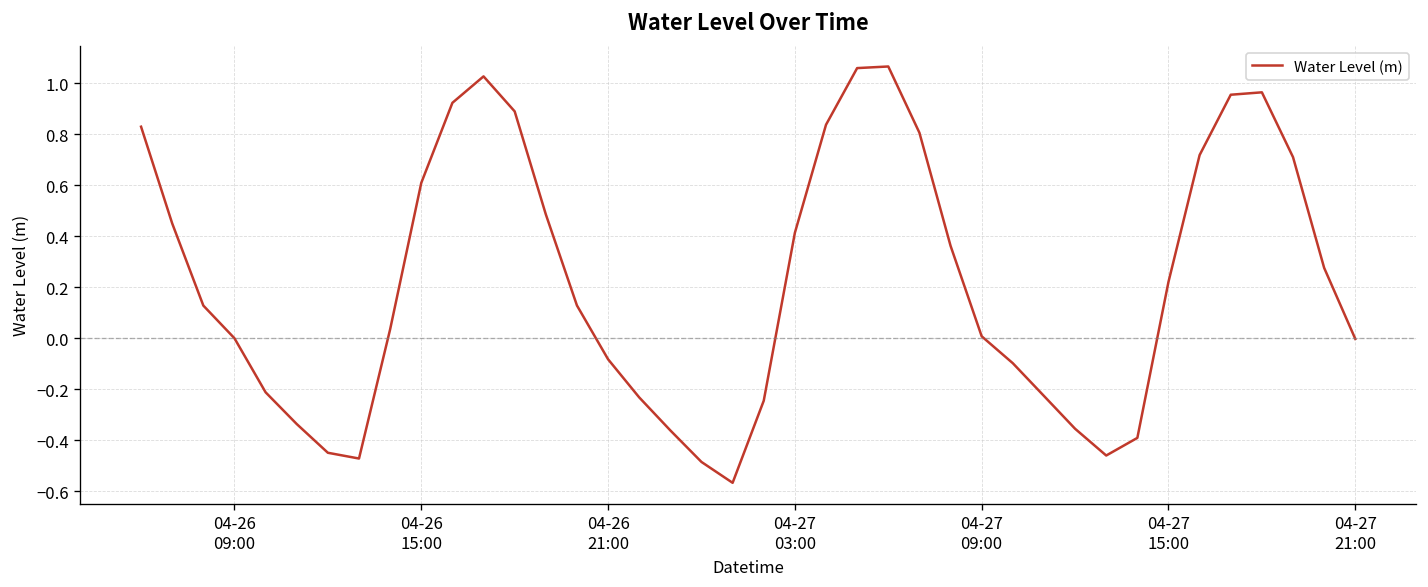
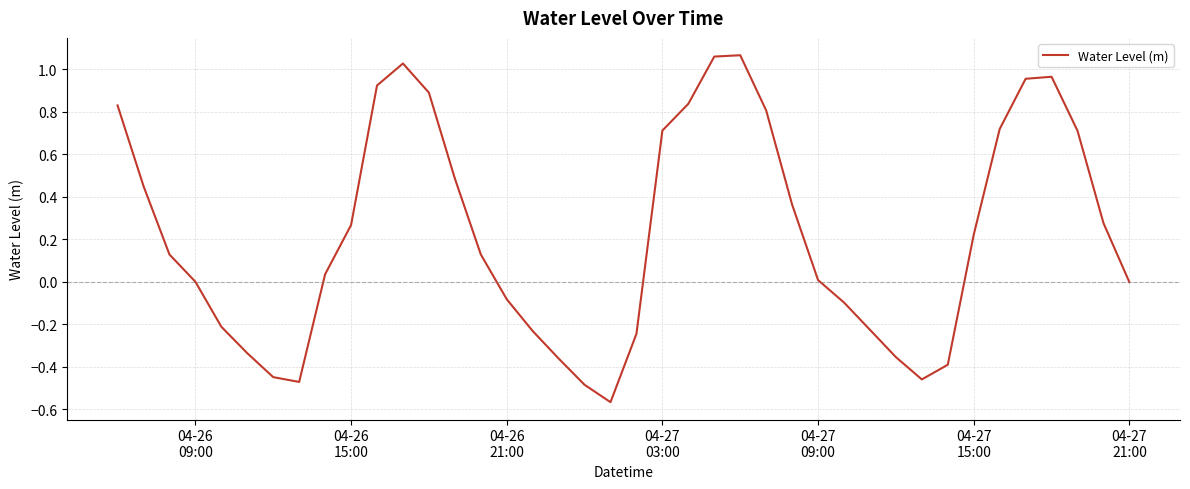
04-26 15:00: 0.61 -> 0.27
04-27 03:00: 0.41 -> 0.71
